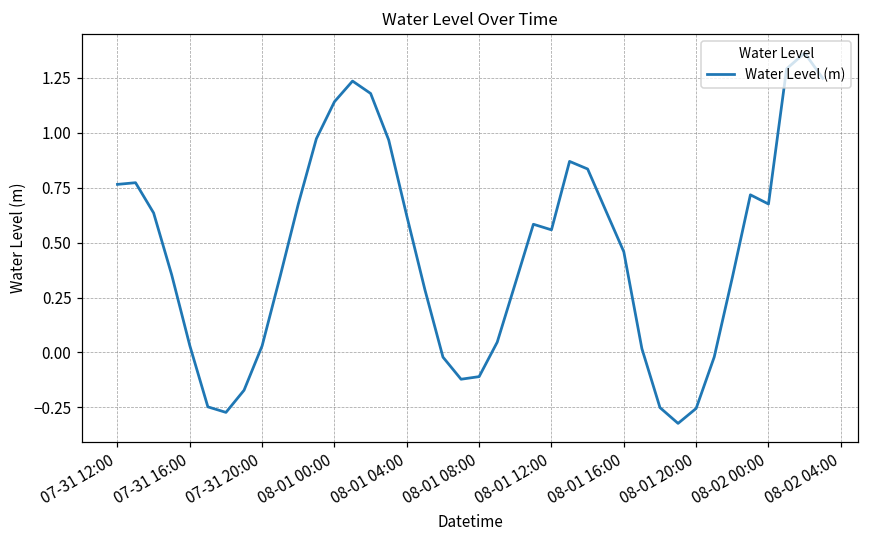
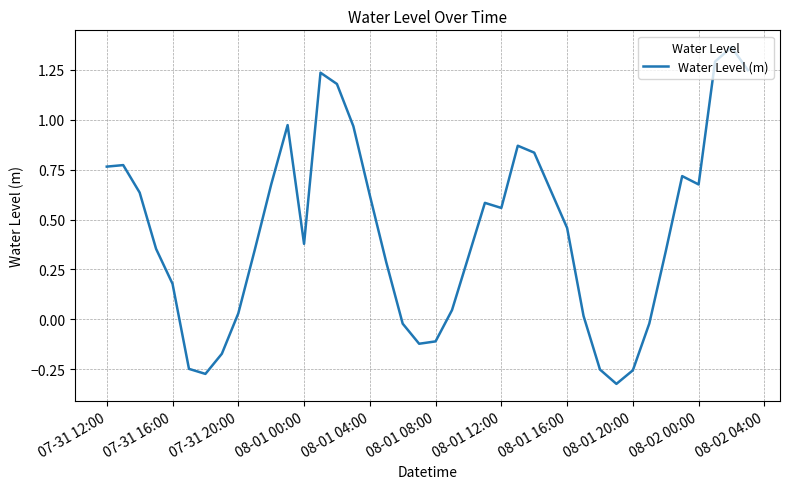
07-31 16:00: 0.03 -> 0.18
08-01 00:00: 1.14 -> 0.38
